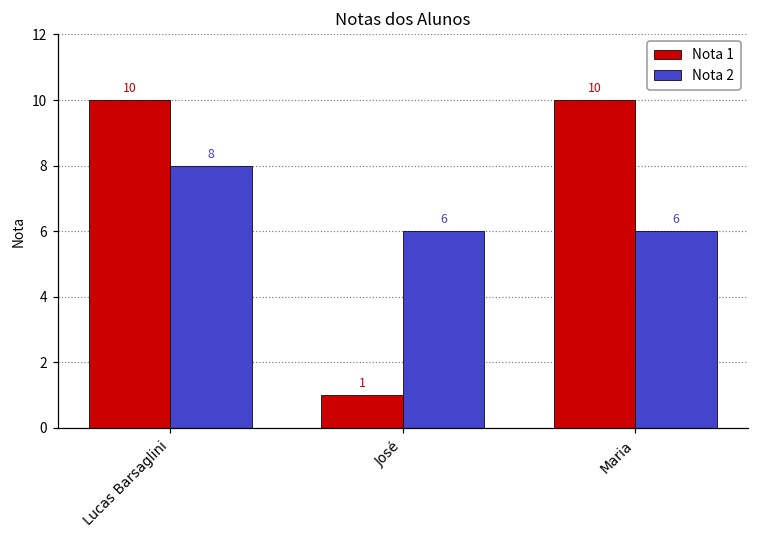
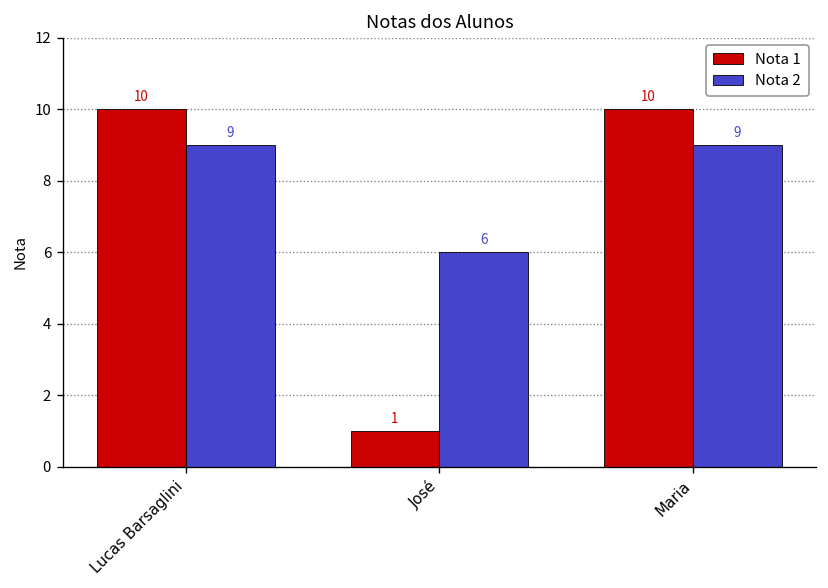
Nota 2, Lucas Barsaglini: 8 -> 9
Nota 2, Maria: 6 -> 9
